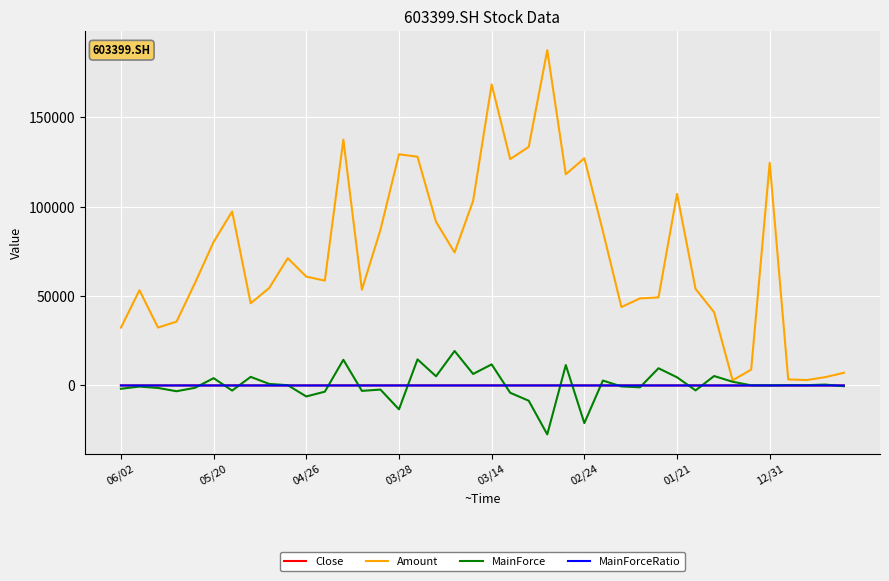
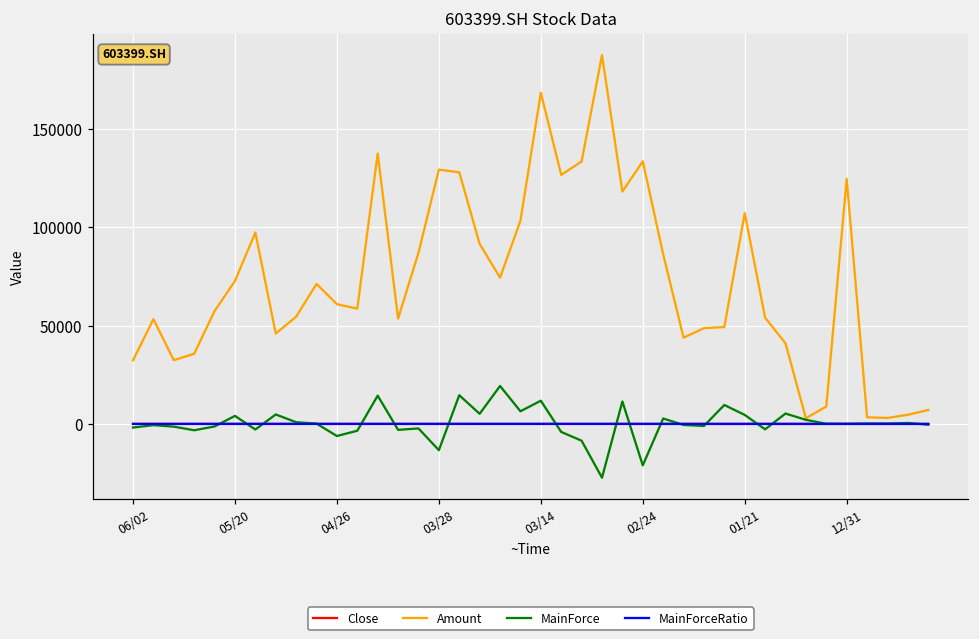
Amount, 05/20: 80000 -> 73000
Amount, 02/24: 127000 -> 134000
